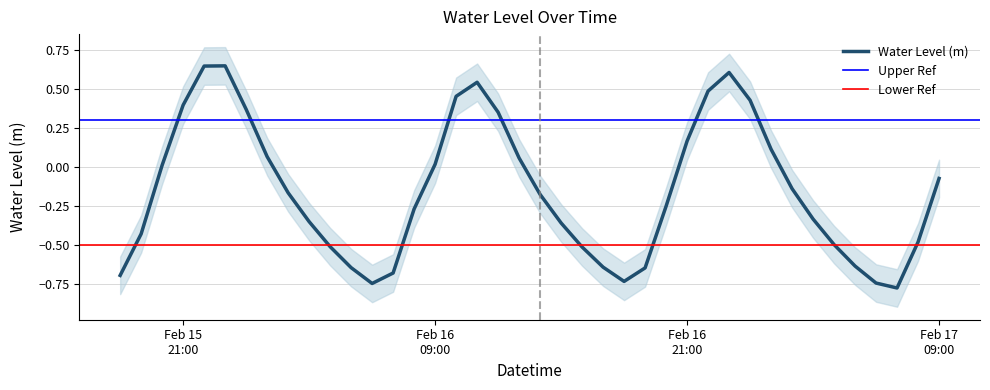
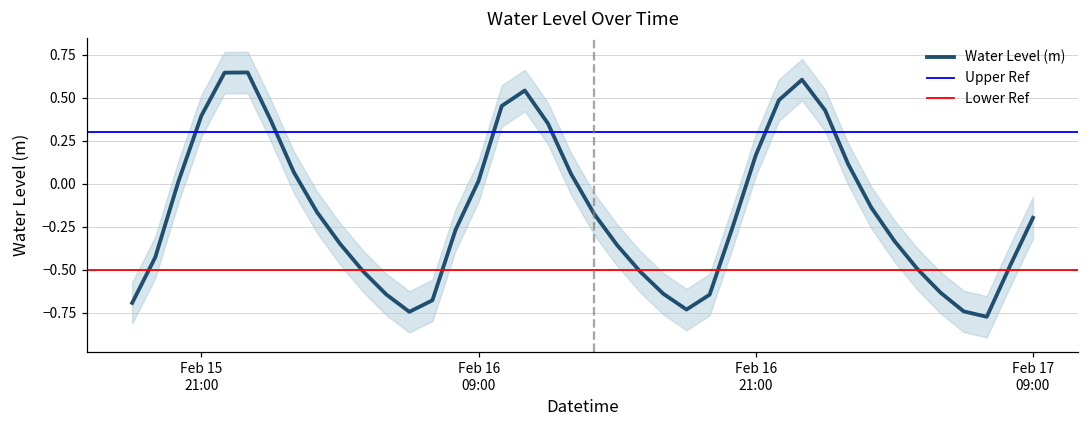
Water Level (m), Feb 17 09:00: -0.07 -> -0.20
